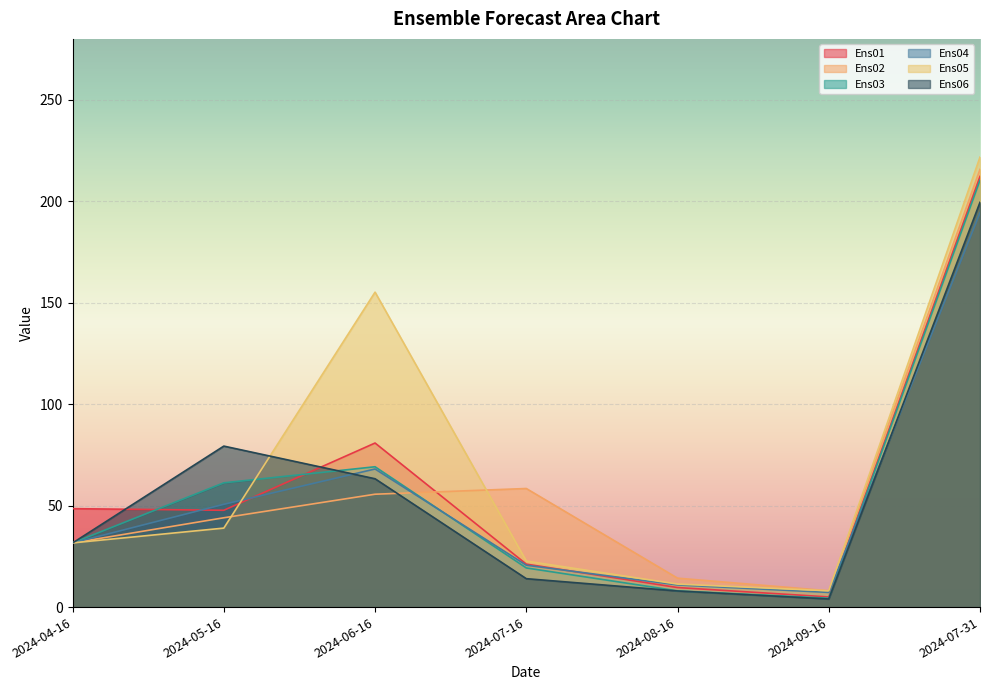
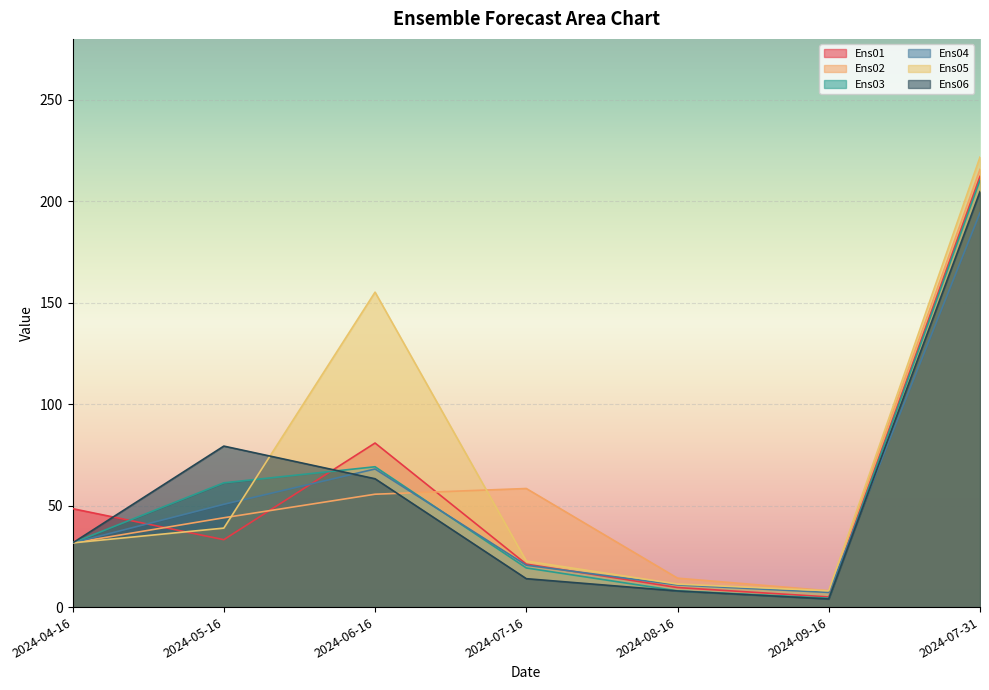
Ens01, 2024-05-16: 48 -> 33
Ens06, 2024-07-31: 199 -> 205
